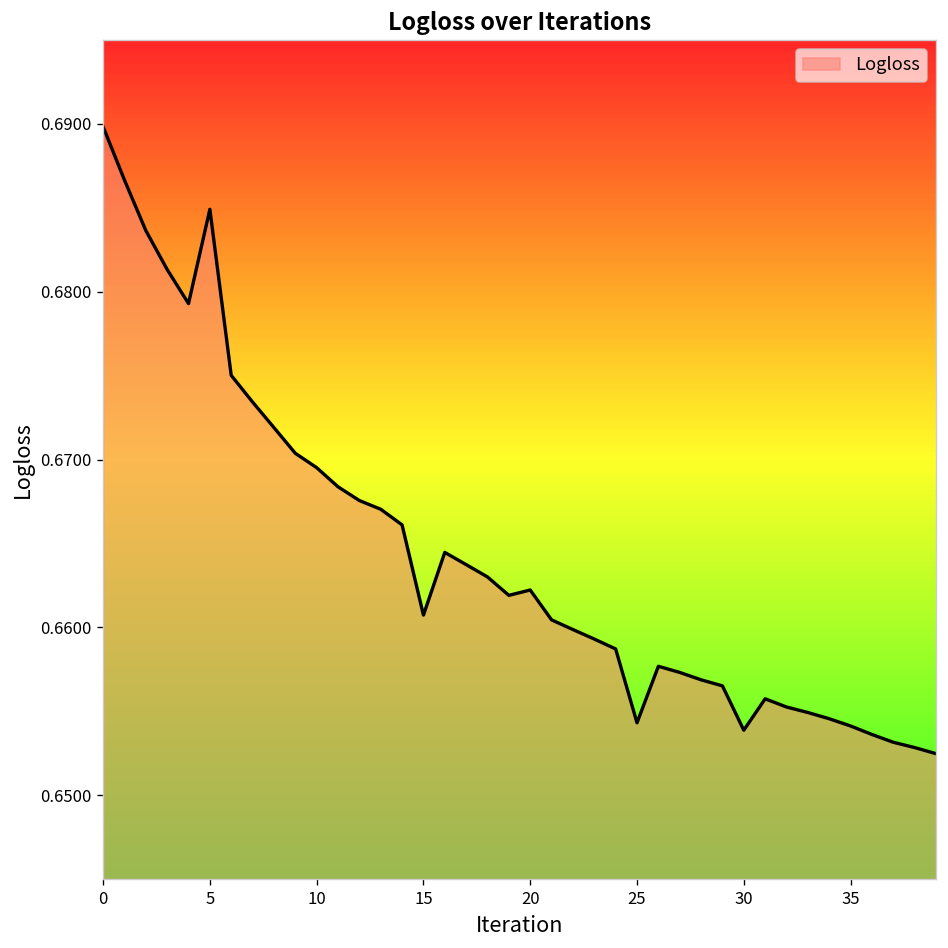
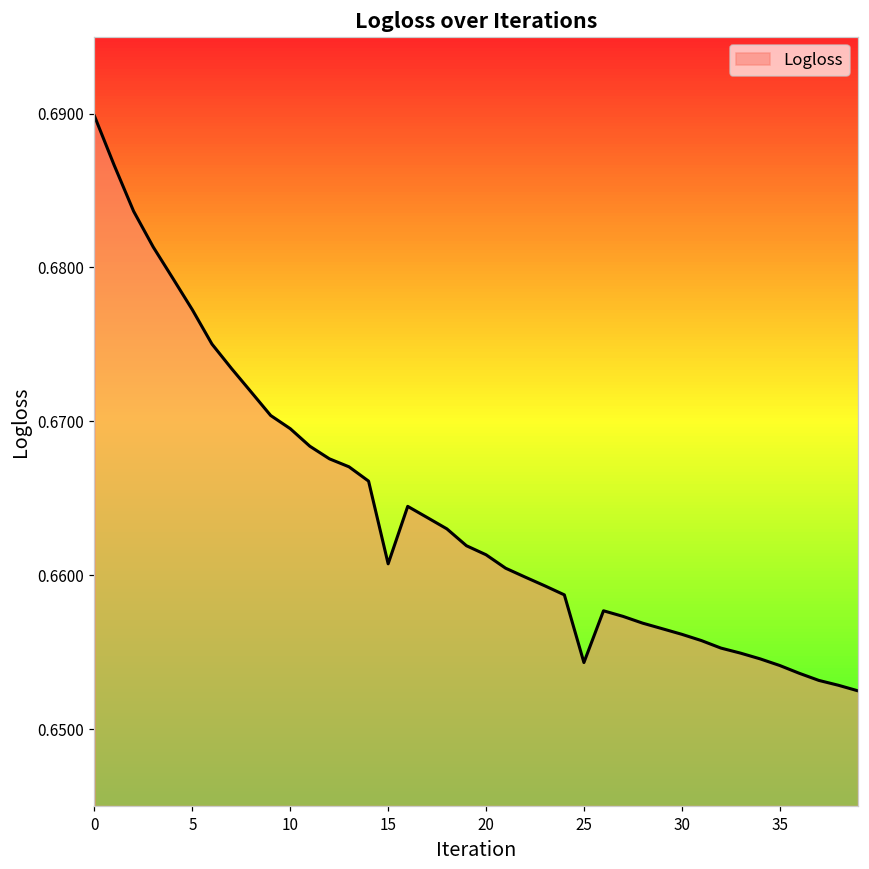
5: 0.6849 -> 0.6772
20: 0.6622 -> 0.6613
30: 0.6539 -> 0.6562
